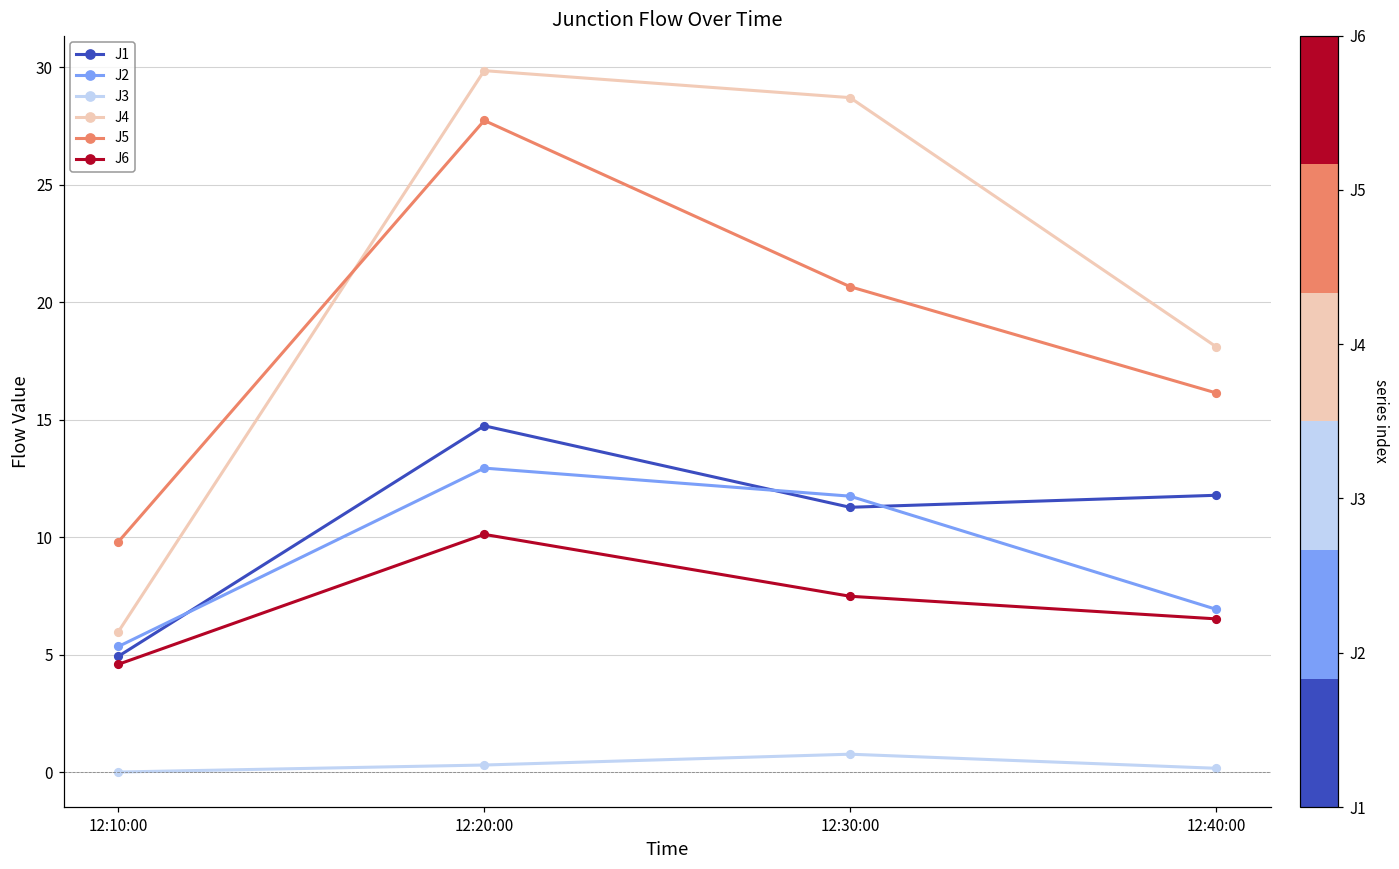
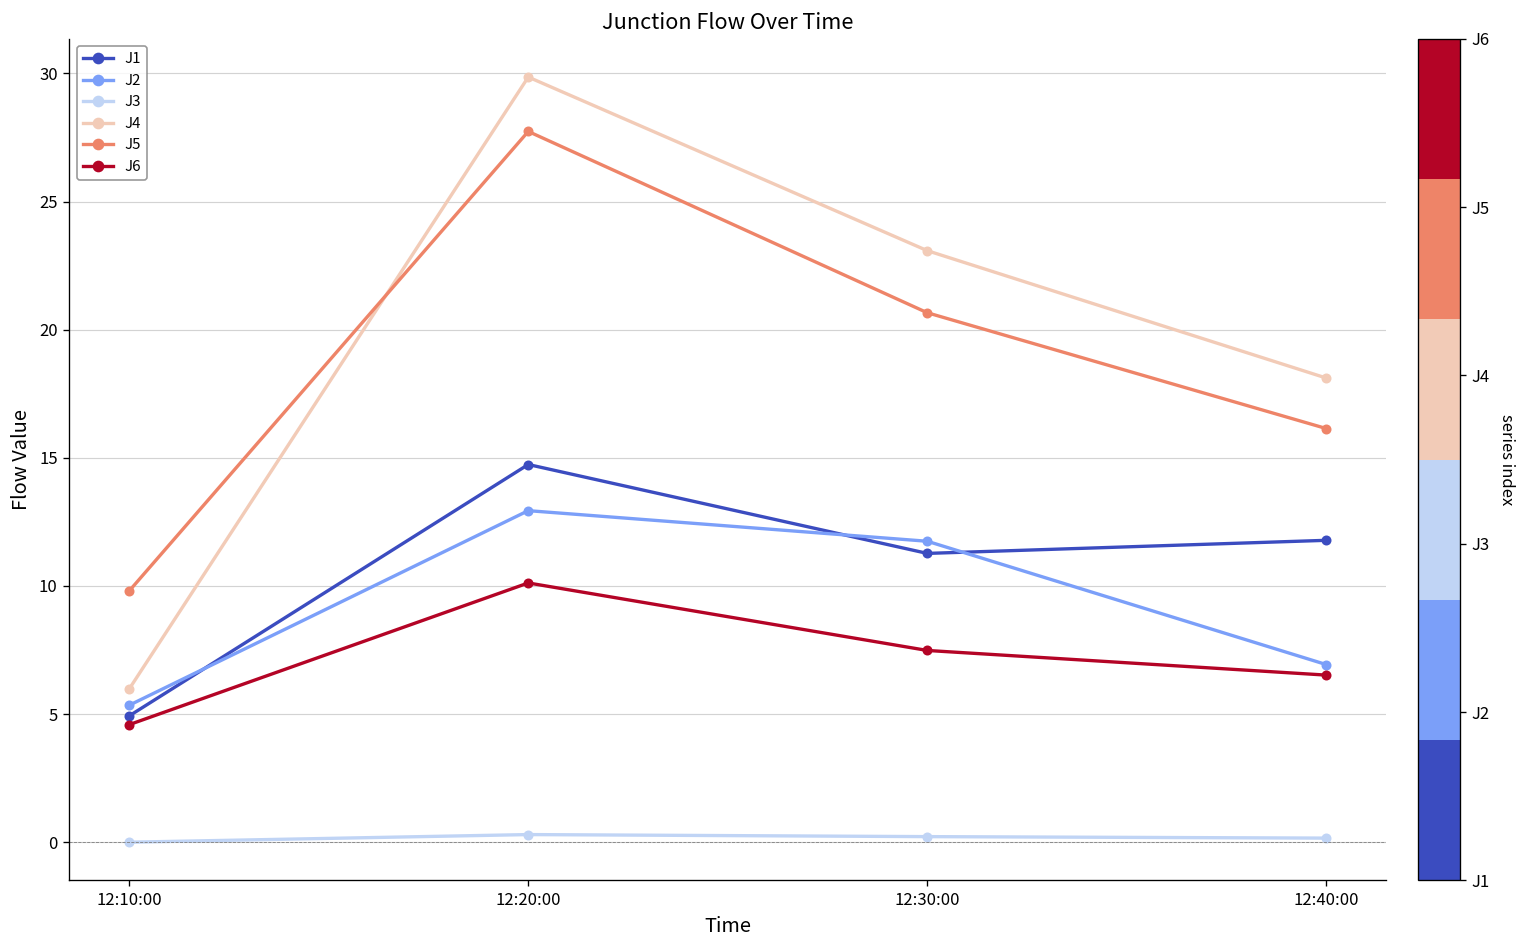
J3, 12:30:00: 0.8 -> 0.2
J4, 12:30:00: 28.7 -> 23.1
